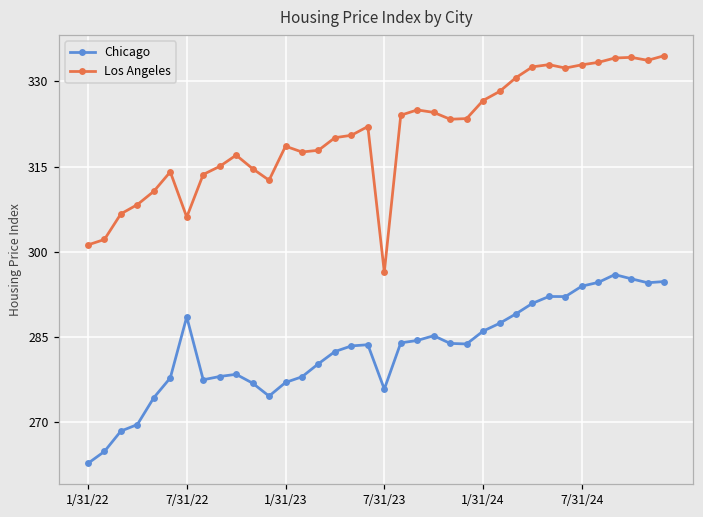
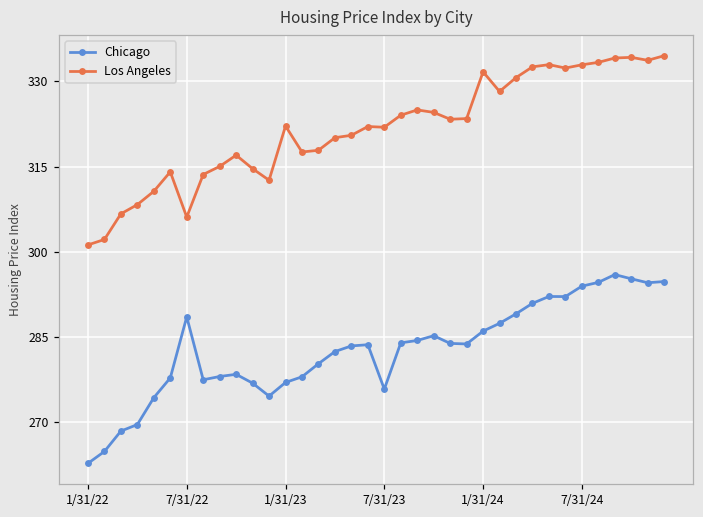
Los Angeles, 1/31/23: 319 -> 322
Los Angeles, 7/31/23: 296 -> 322
Los Angeles, 1/31/24: 327 -> 332
